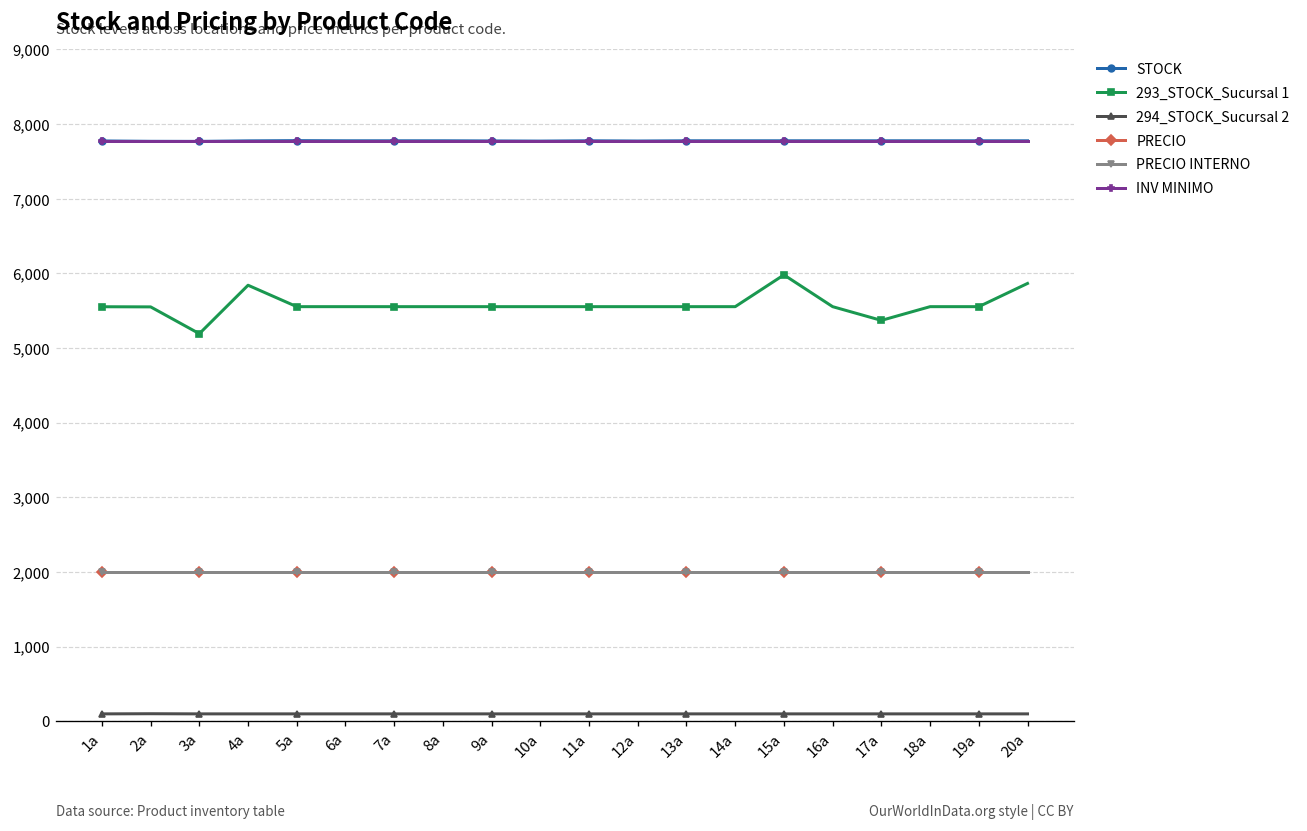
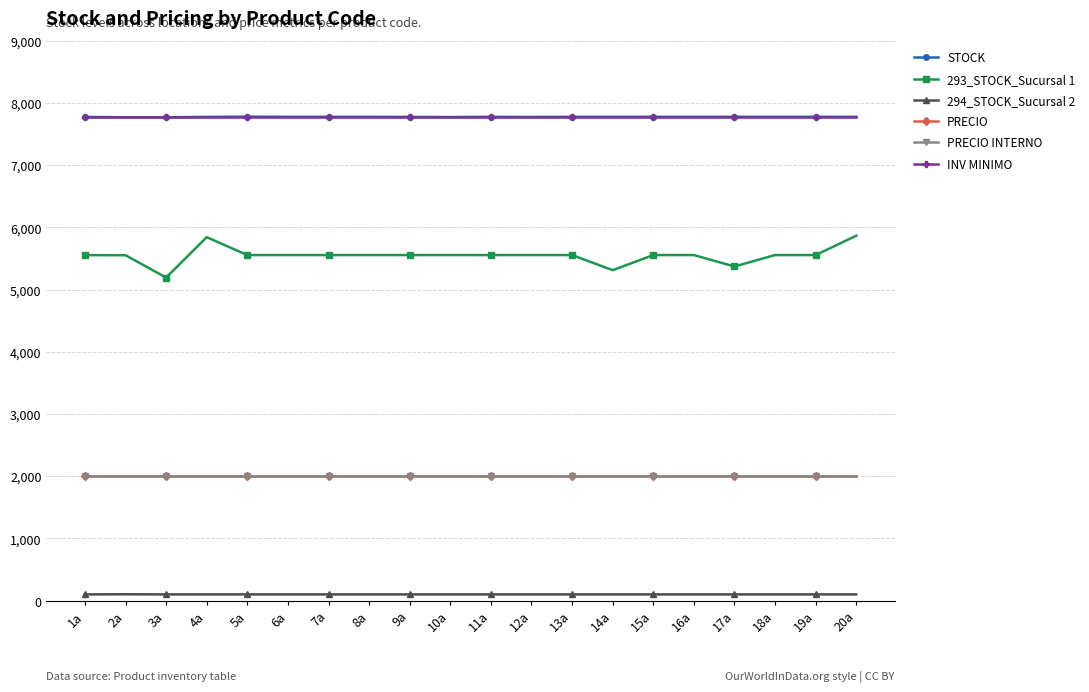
293_STOCK_Sucursal 1, 14a: 5,600 -> 5,300
293_STOCK_Sucursal 1, 15a: 6,000 -> 5,600
